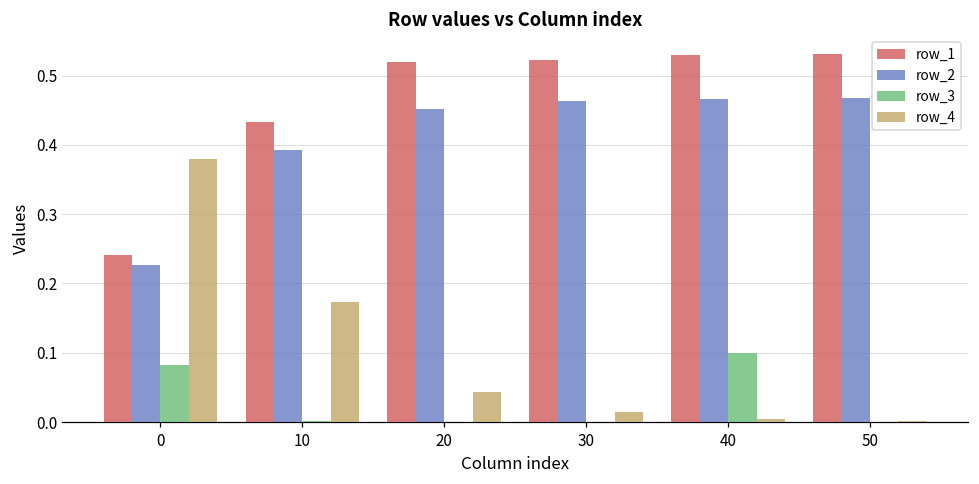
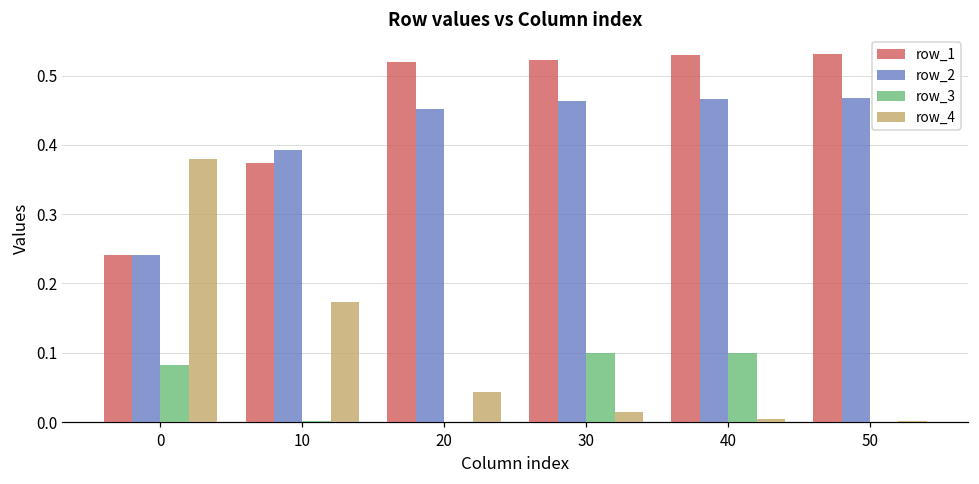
row_2, 0: 0.23 -> 0.24
row_1, 10: 0.43 -> 0.37
row_3, 30: 0.0 -> 0.1
